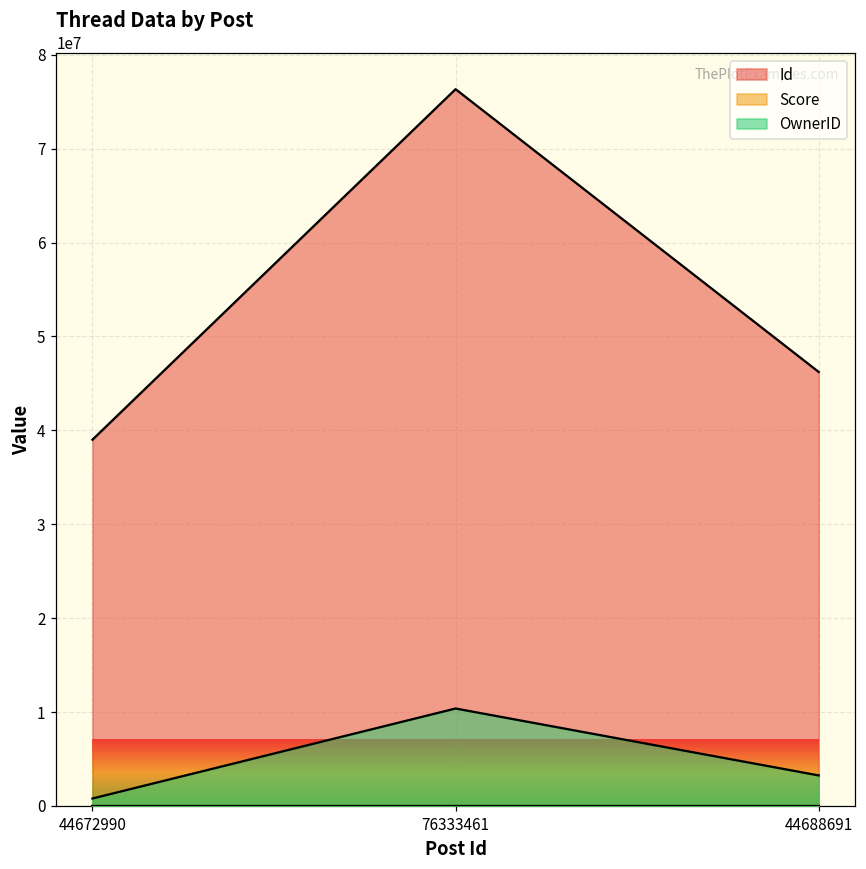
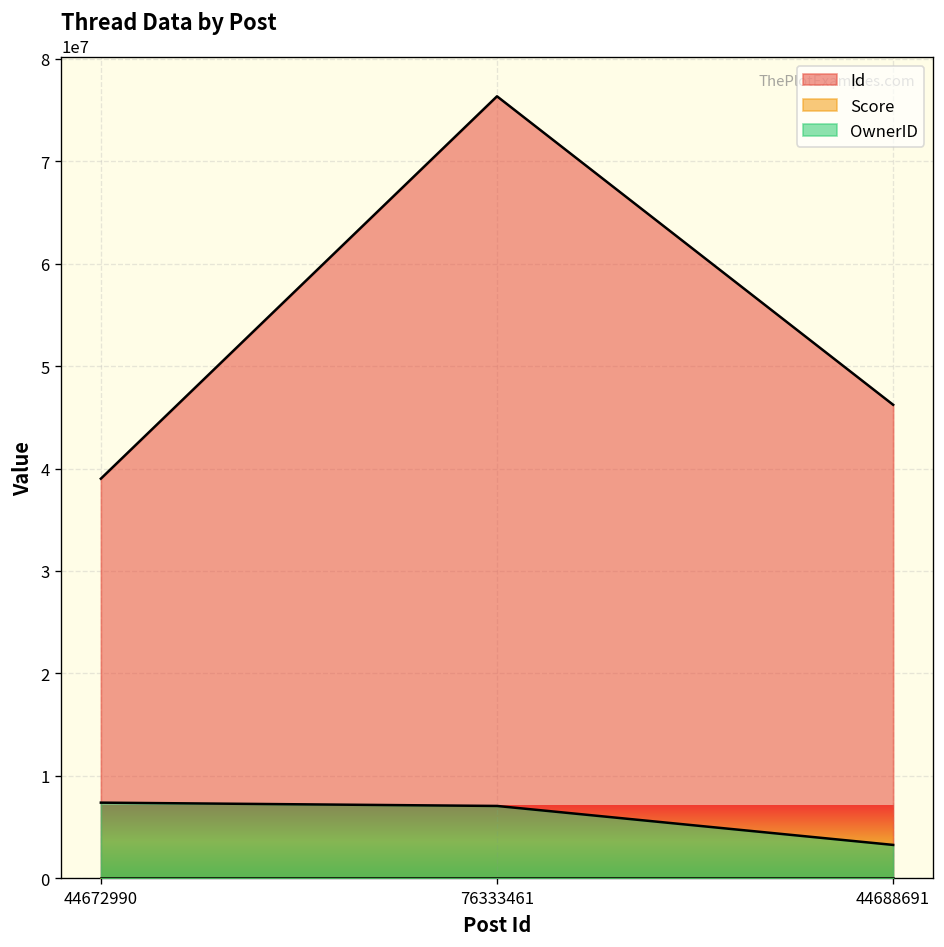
OwnerID, 44672990: 1000000 -> 7000000
OwnerID, 76333461: 10000000 -> 7000000
